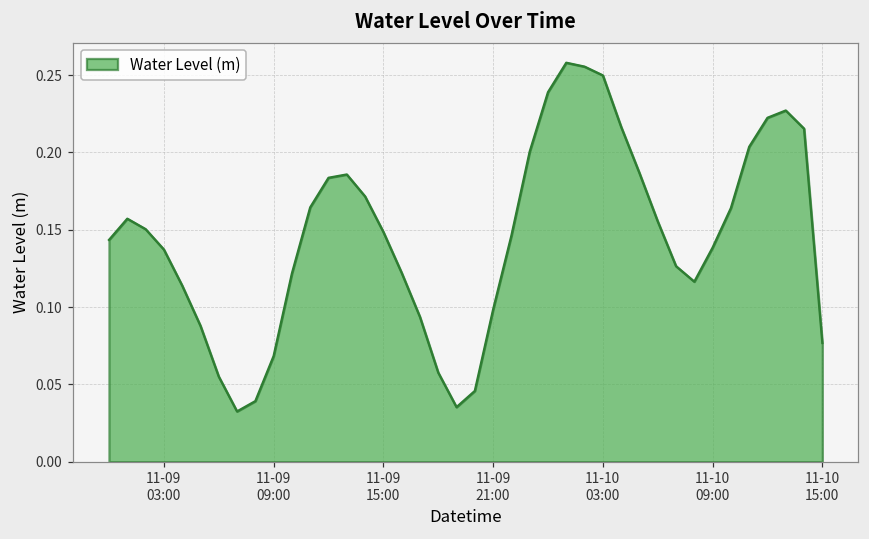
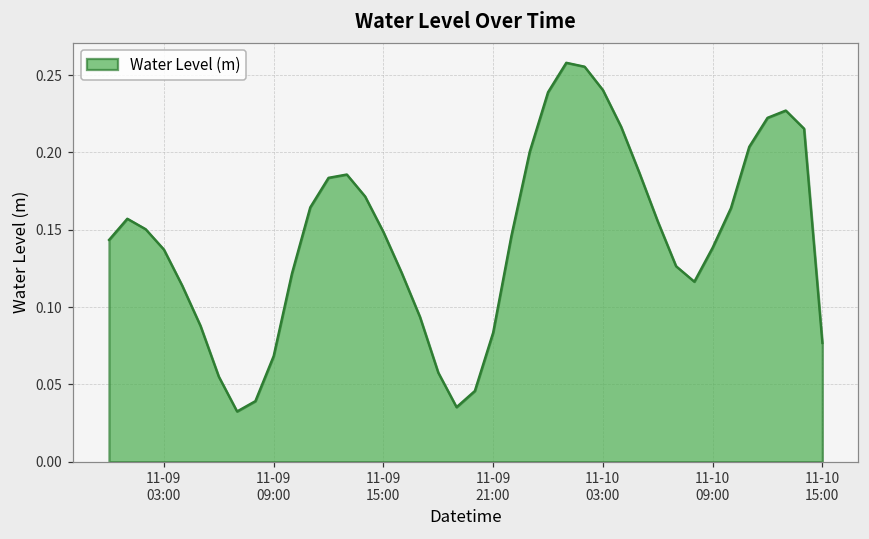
11-09 21:00: 0.098 -> 0.084
11-10 03:00: 0.250 -> 0.240
